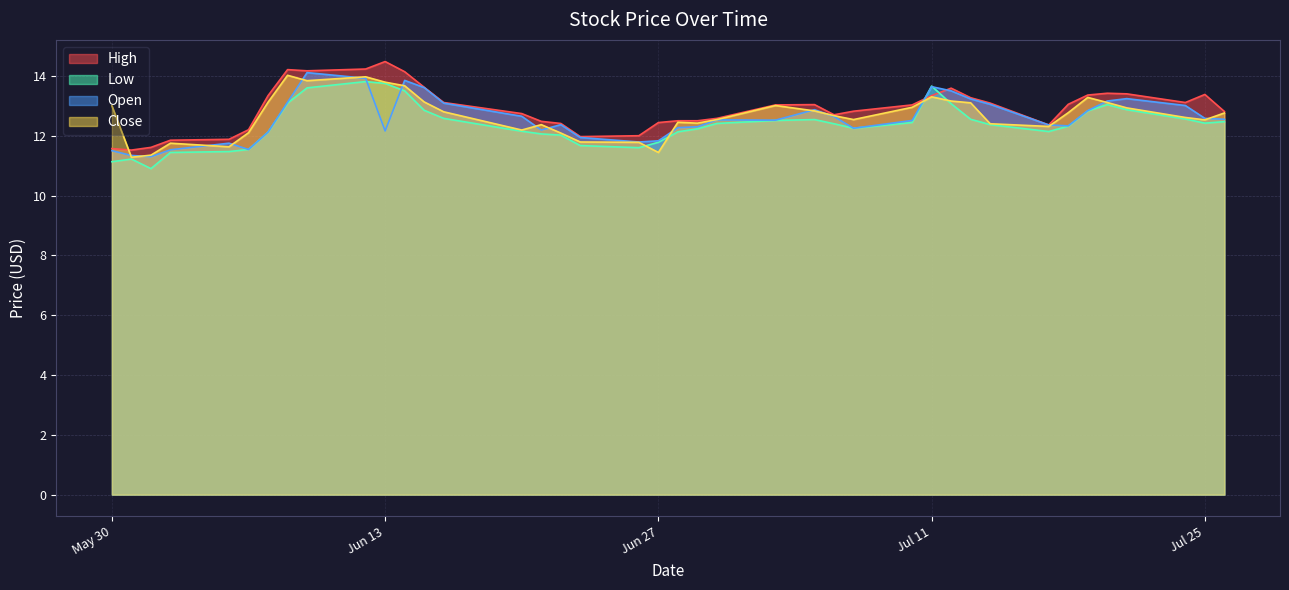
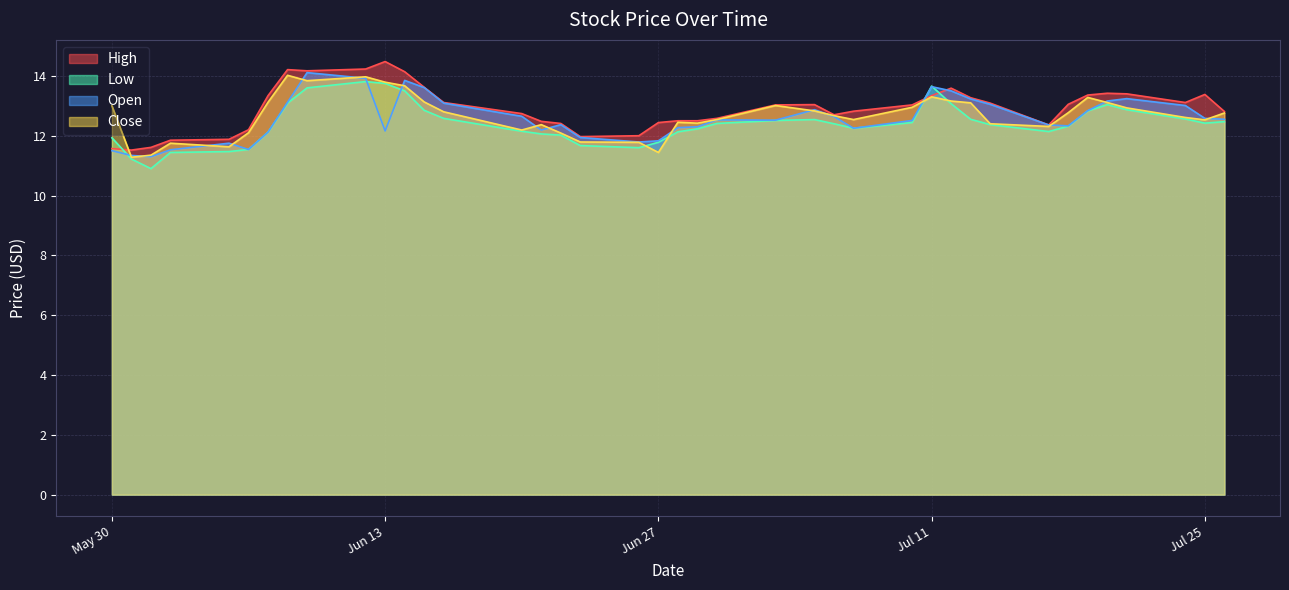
Low, May 30: 11.1 -> 11.9
